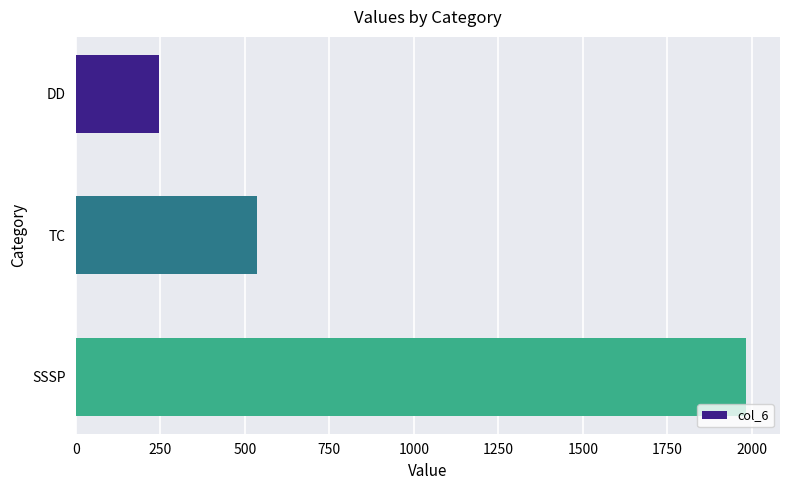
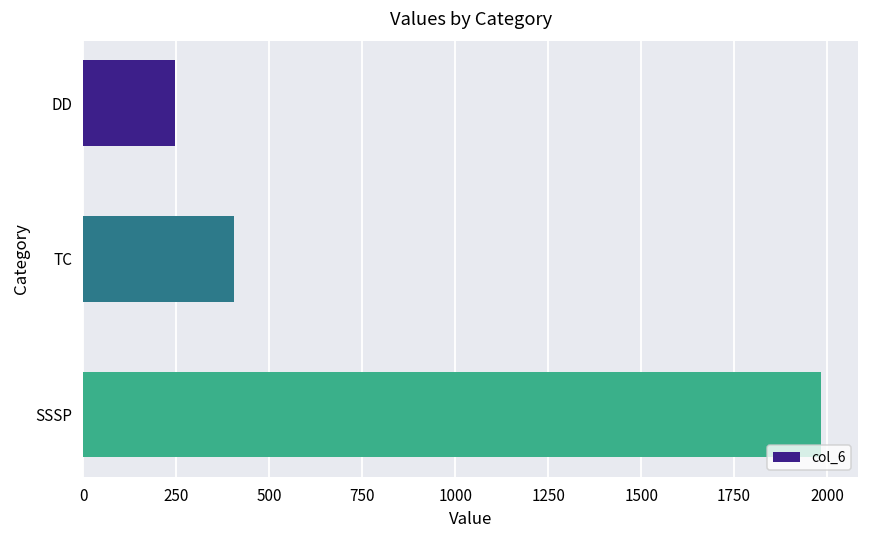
TC: 540 -> 400
